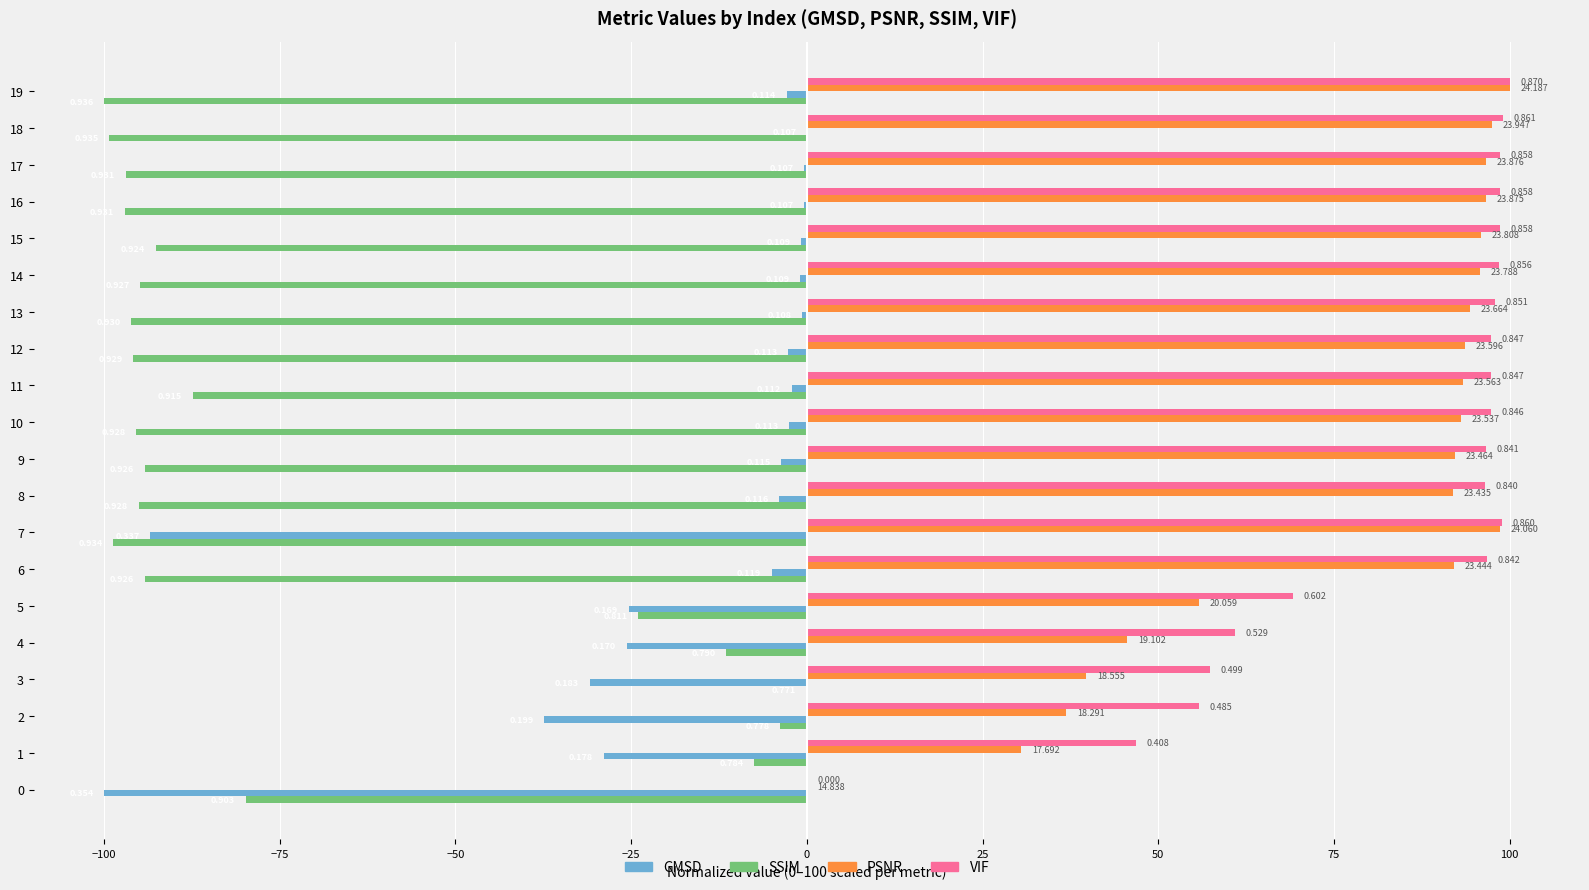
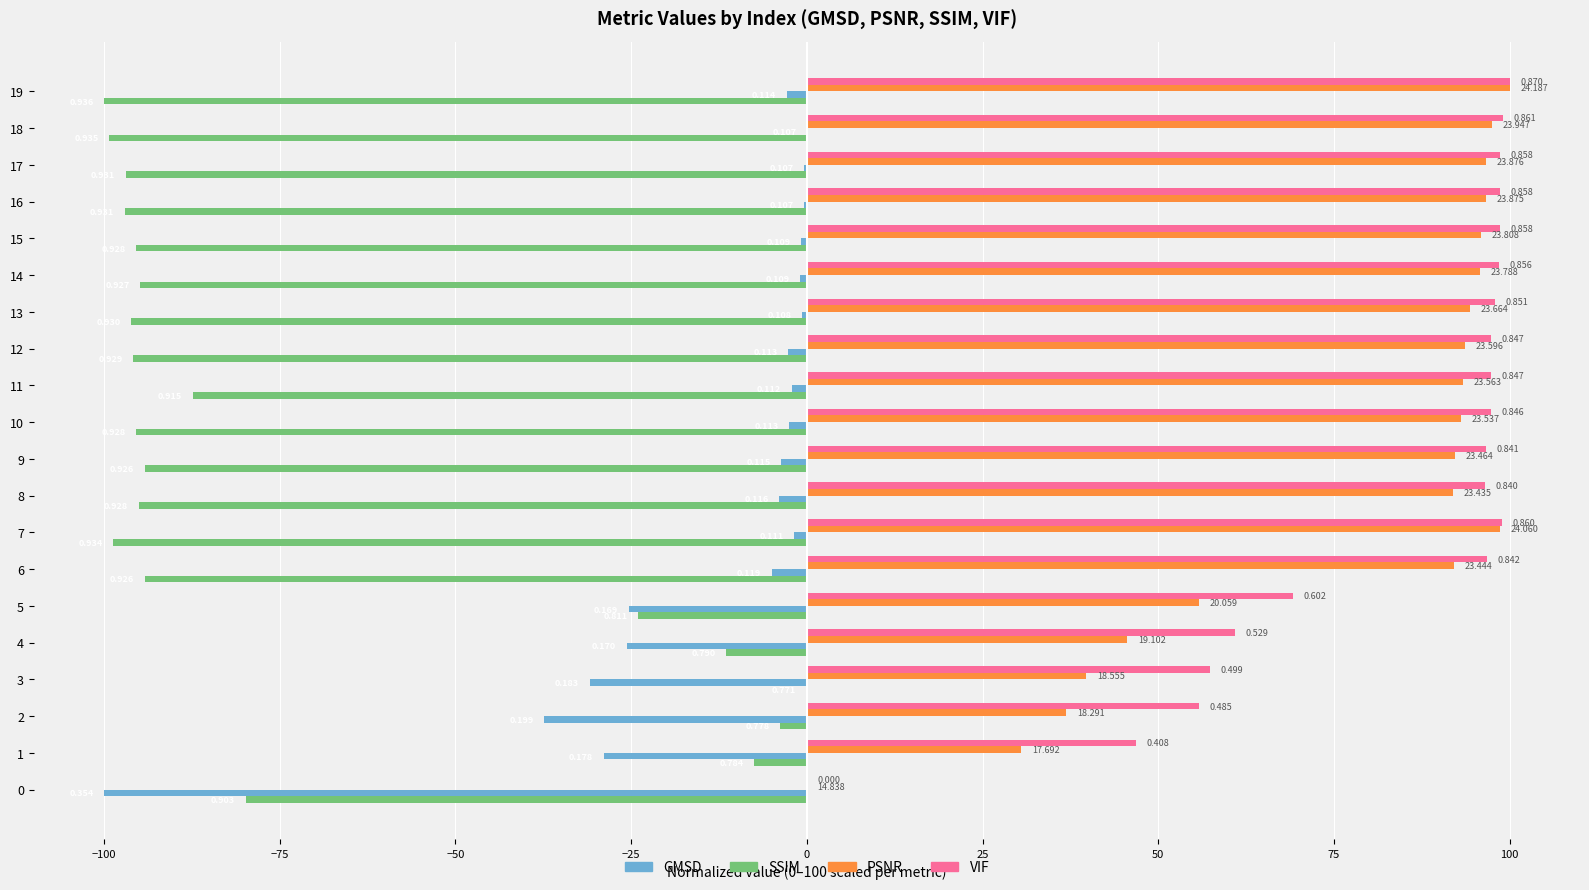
SSIM, 15: -93 -> -95
GMSD, 7: -93 -> -2
